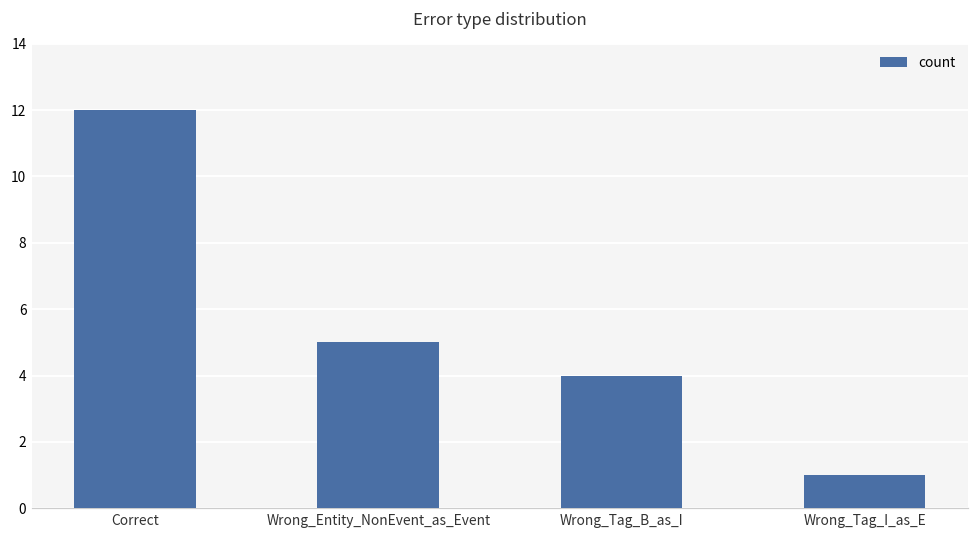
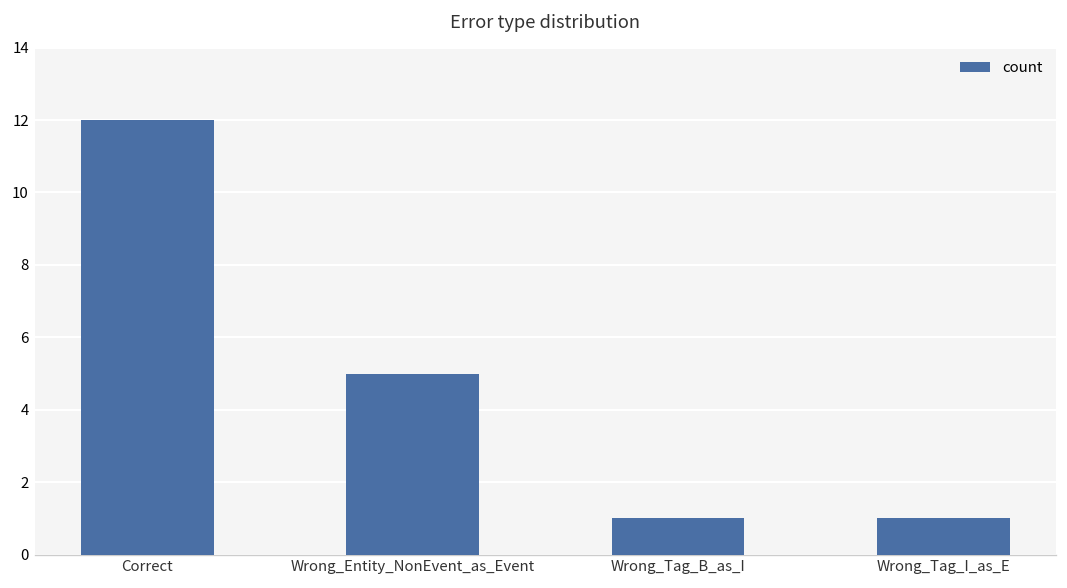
Wrong_Tag_B_as_I: 4 -> 1
